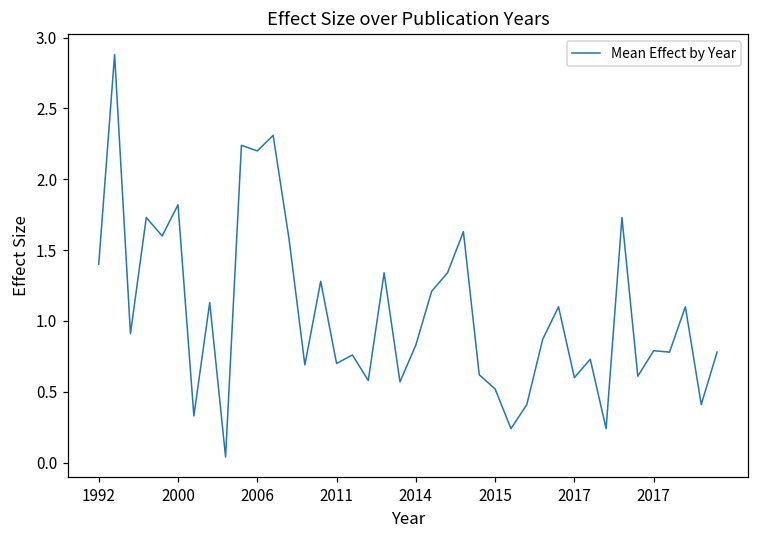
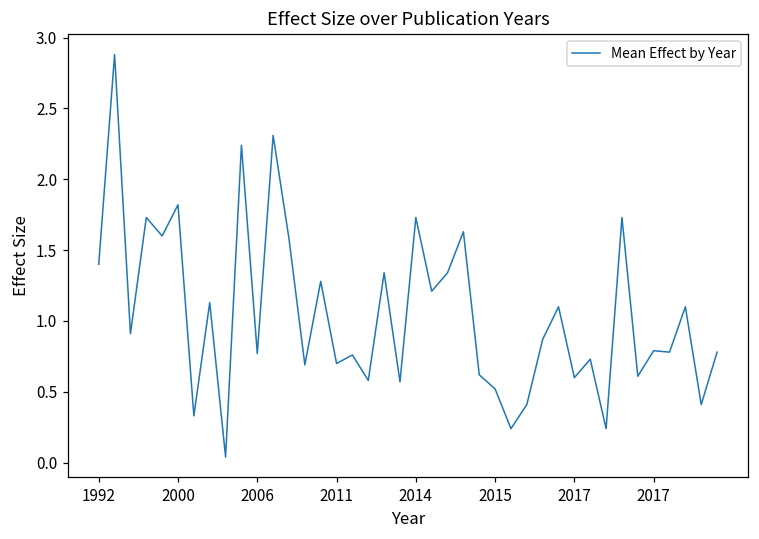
2006: 2.20 -> 0.77
2014: 0.83 -> 1.73
